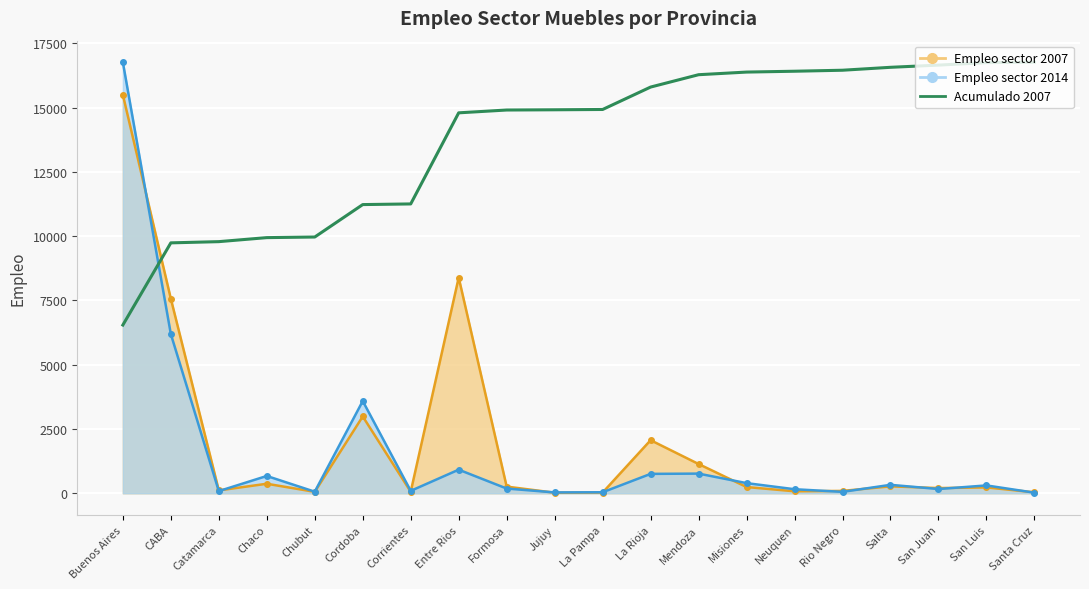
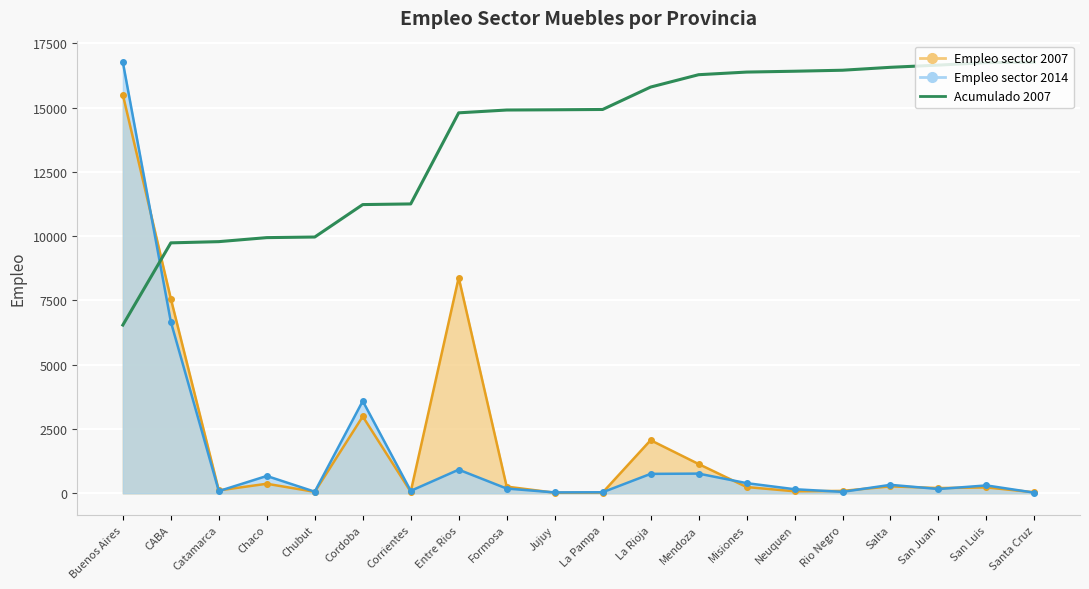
Empleo sector 2014, CABA: 6200 -> 6700
